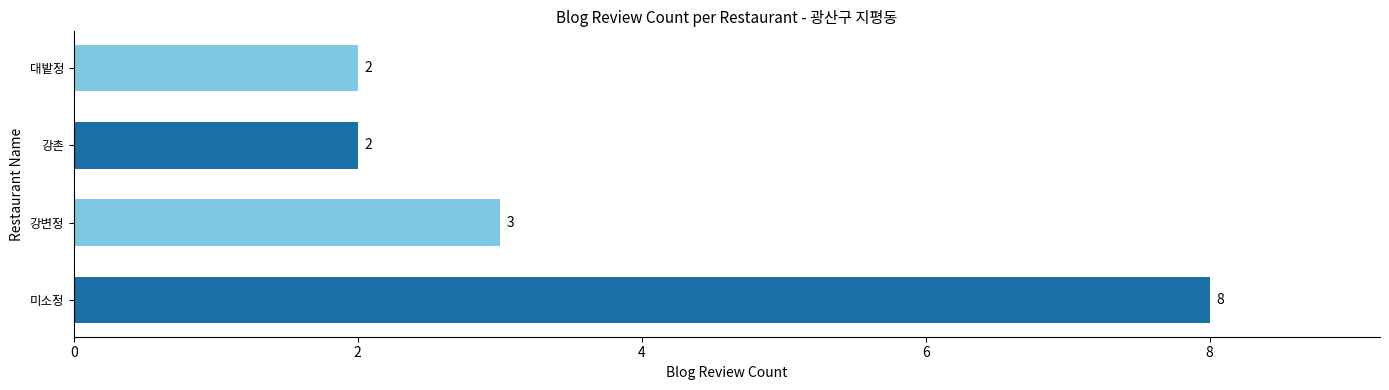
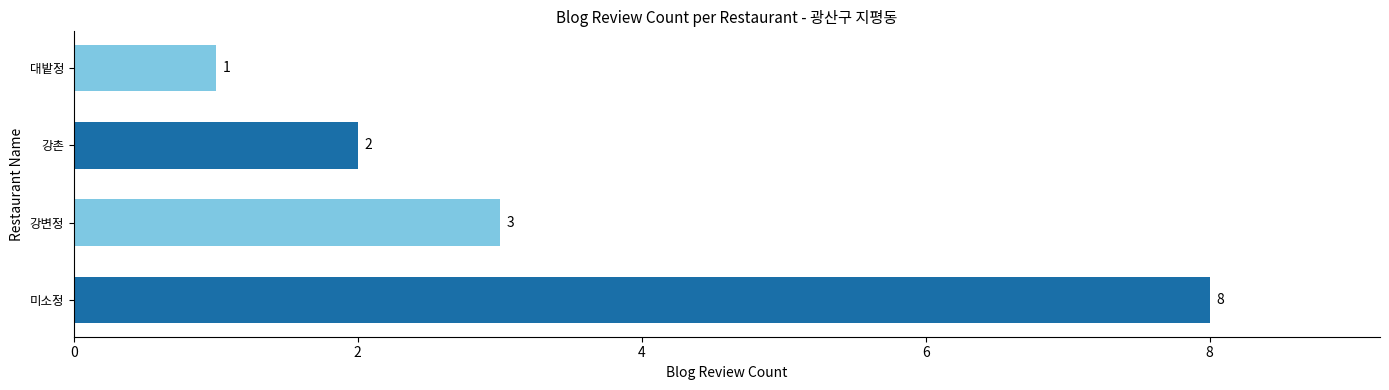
대밭정: 2 -> 1
